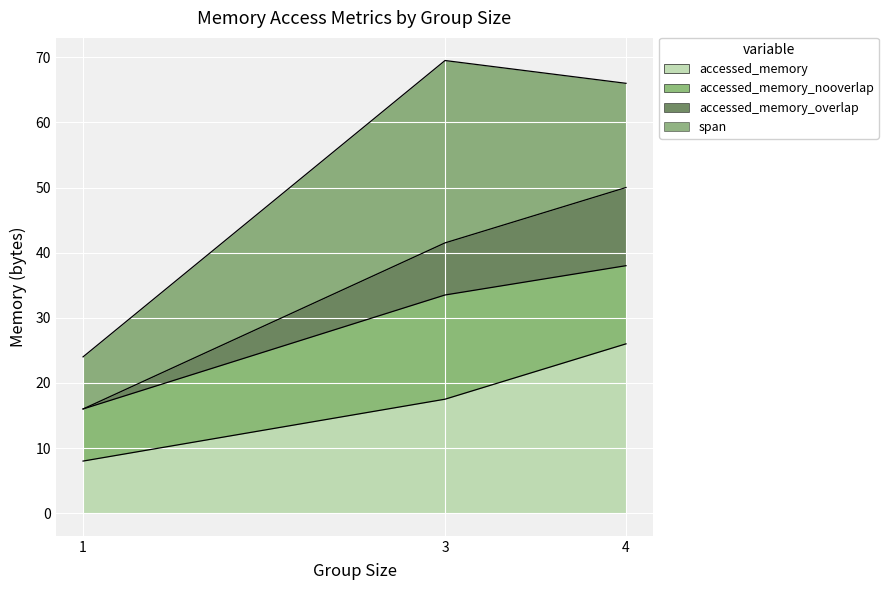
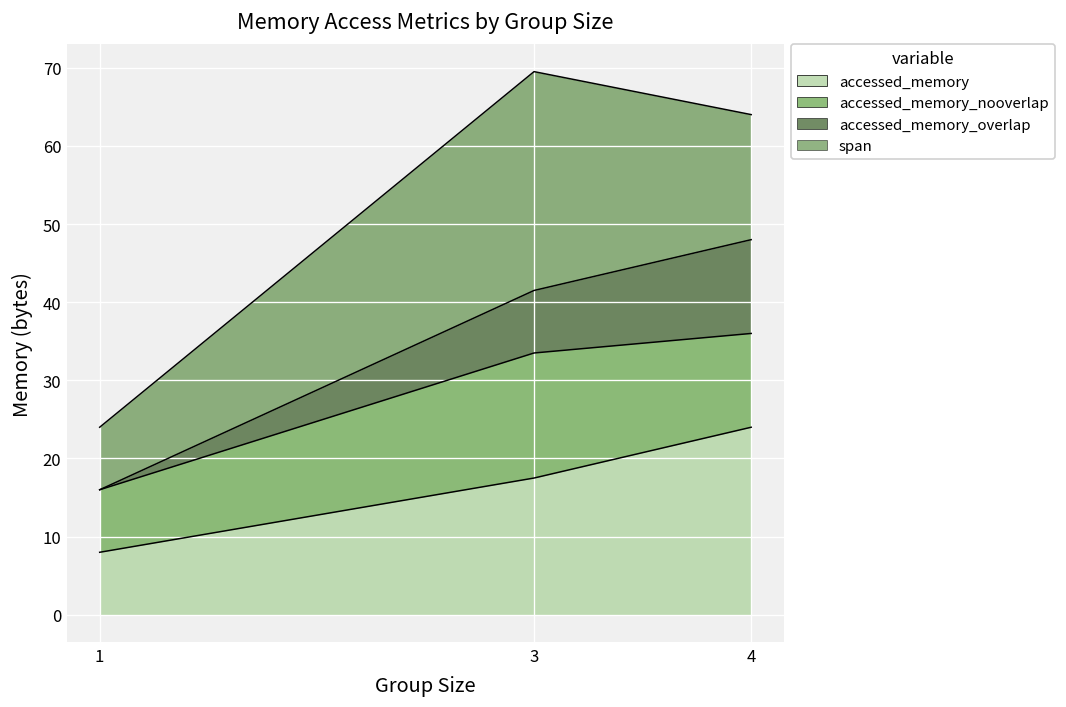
accessed_memory, 4: 26 -> 24
